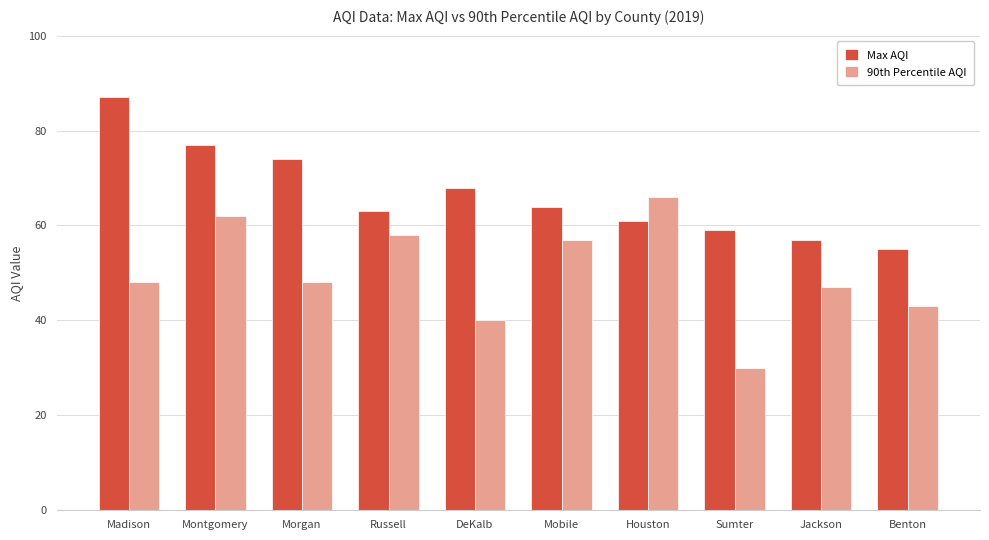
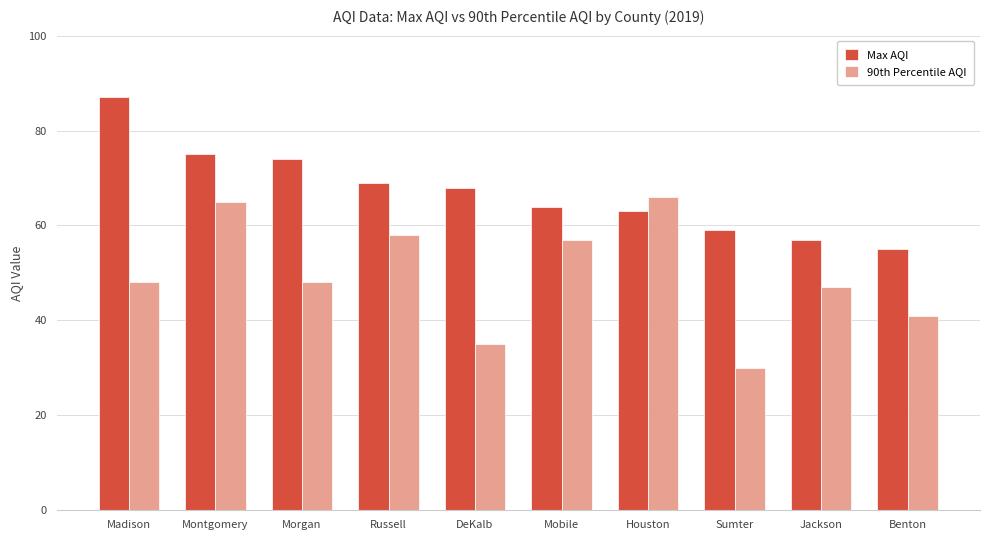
Max AQI, Montgomery: 77 -> 75
90th Percentile AQI, Montgomery: 62 -> 65
Max AQI, Russell: 63 -> 69
90th Percentile AQI, DeKalb: 40 -> 35
Max AQI, Houston: 61 -> 63
90th Percentile AQI, Benton: 43 -> 41
